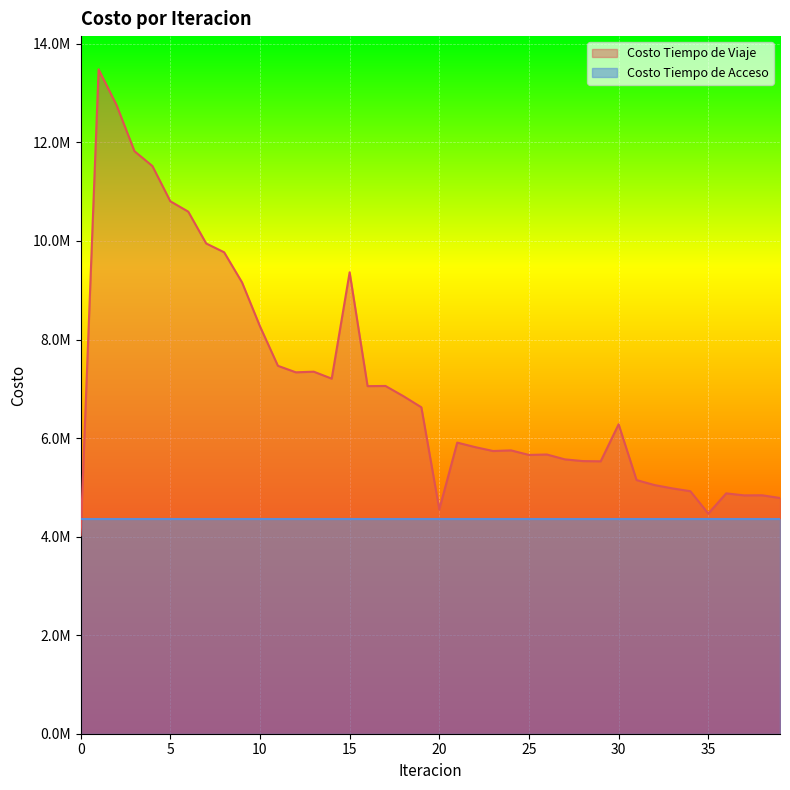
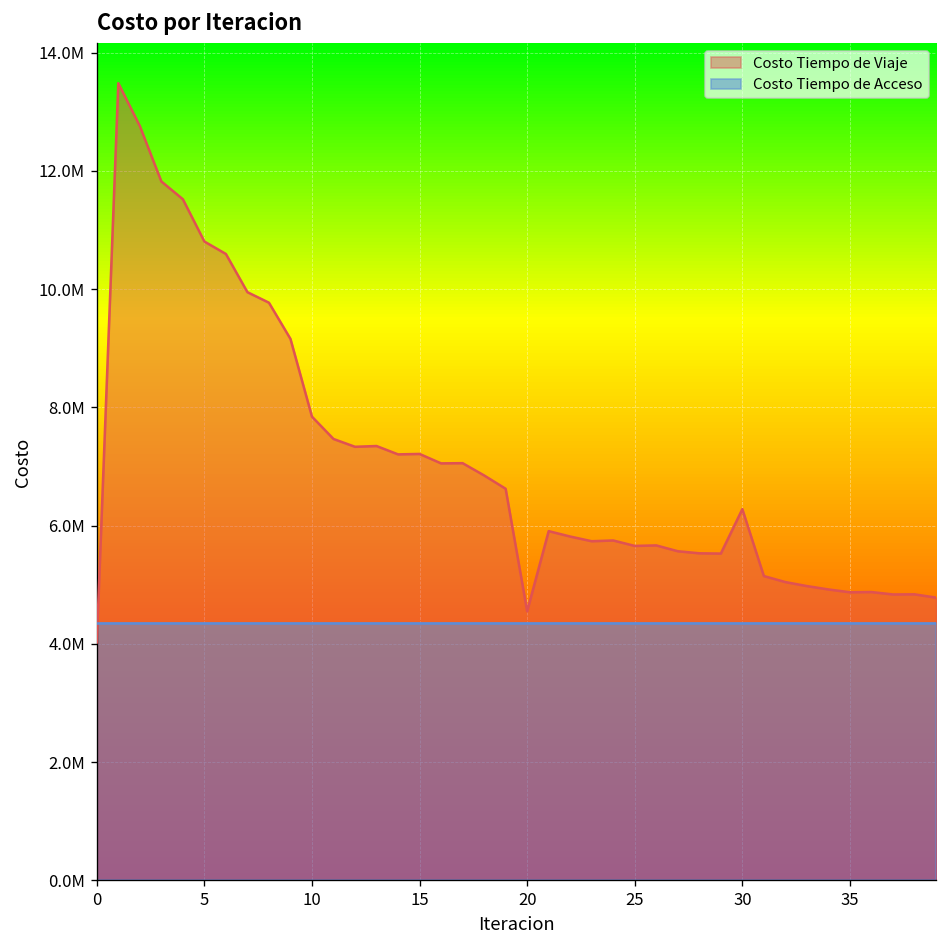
Costo Tiempo de Viaje, 10: 8300000 -> 7800000
Costo Tiempo de Viaje, 15: 9400000 -> 7200000
Costo Tiempo de Viaje, 35: 4500000 -> 4900000
